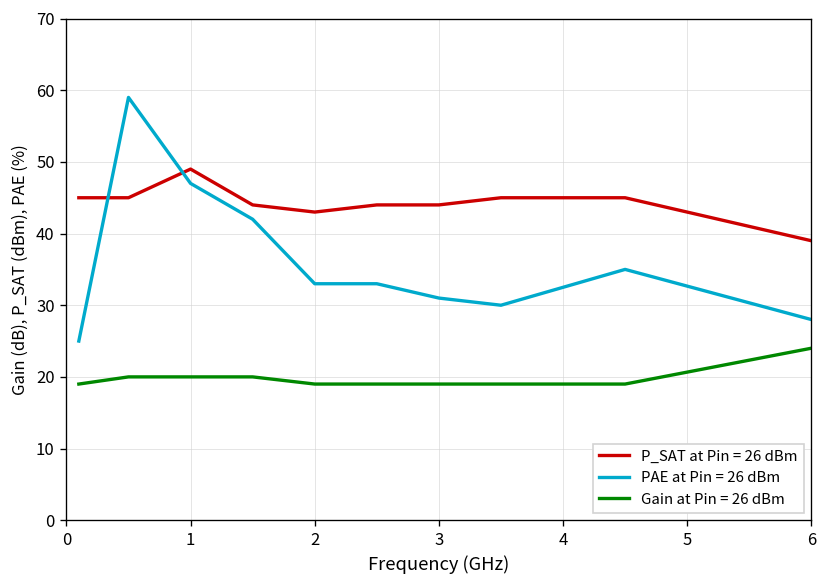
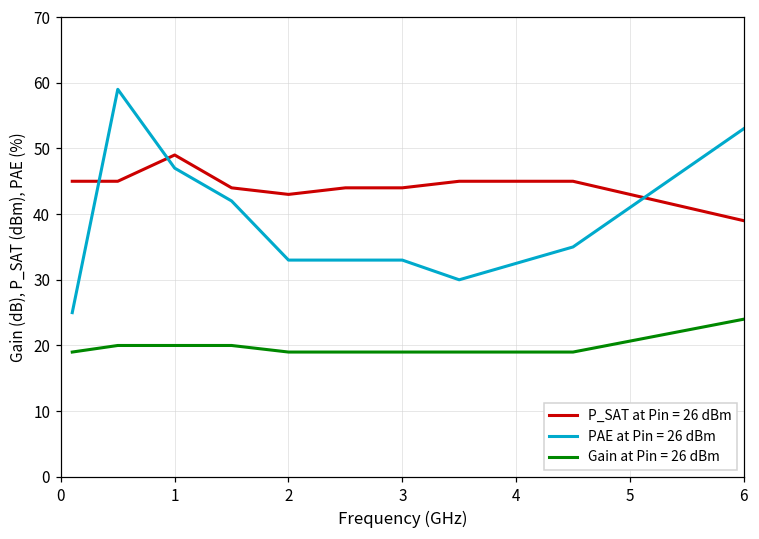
PAE at Pin = 26 dBm, 3: 31 -> 33
PAE at Pin = 26 dBm, 6: 28 -> 53
